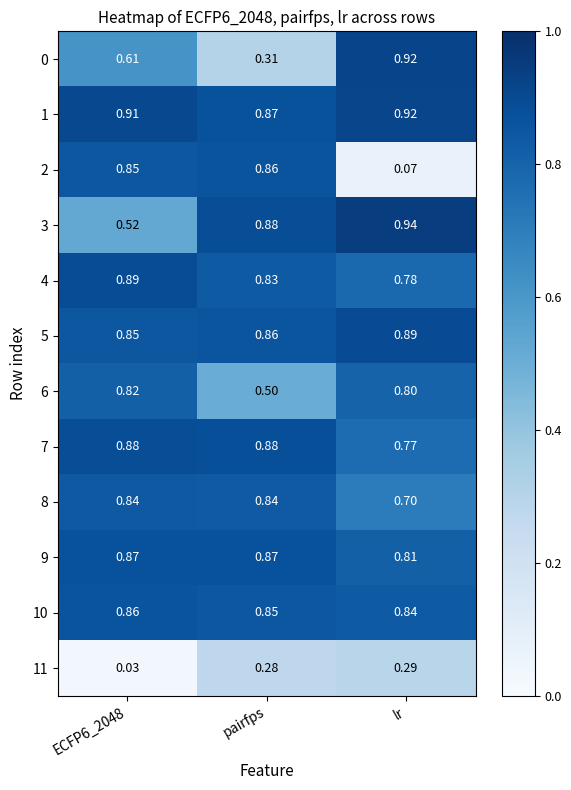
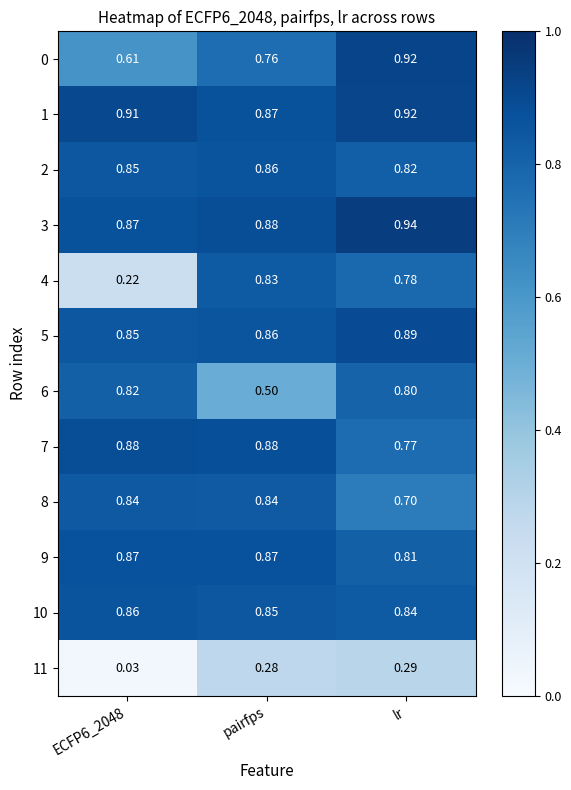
0, pairfps: 0.31 -> 0.76
2, lr: 0.07 -> 0.82
3, ECFP6_2048: 0.52 -> 0.87
4, ECFP6_2048: 0.89 -> 0.22
